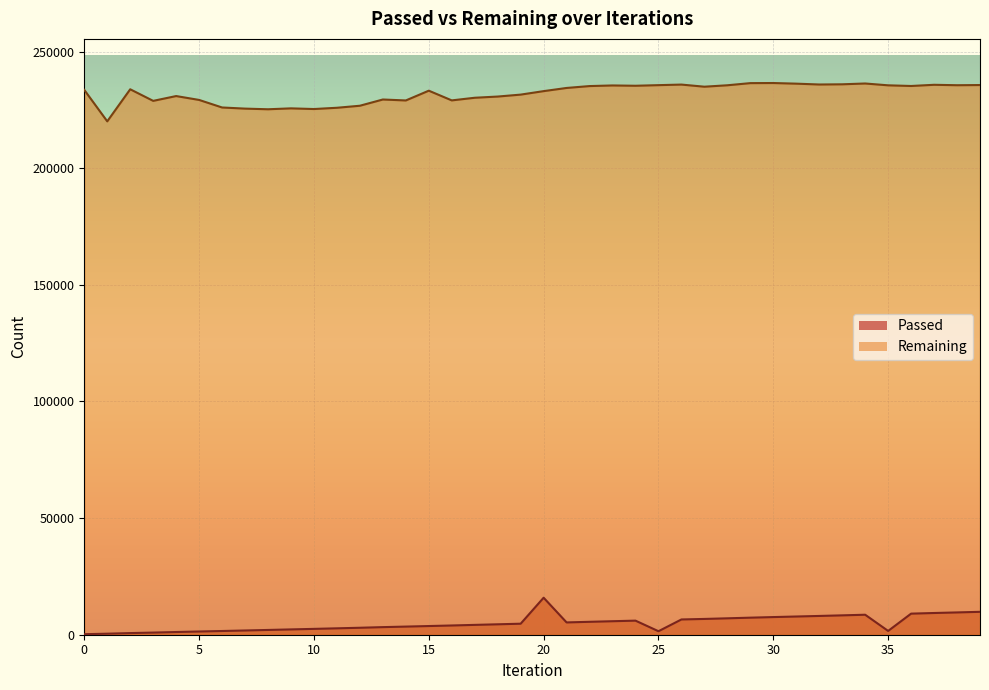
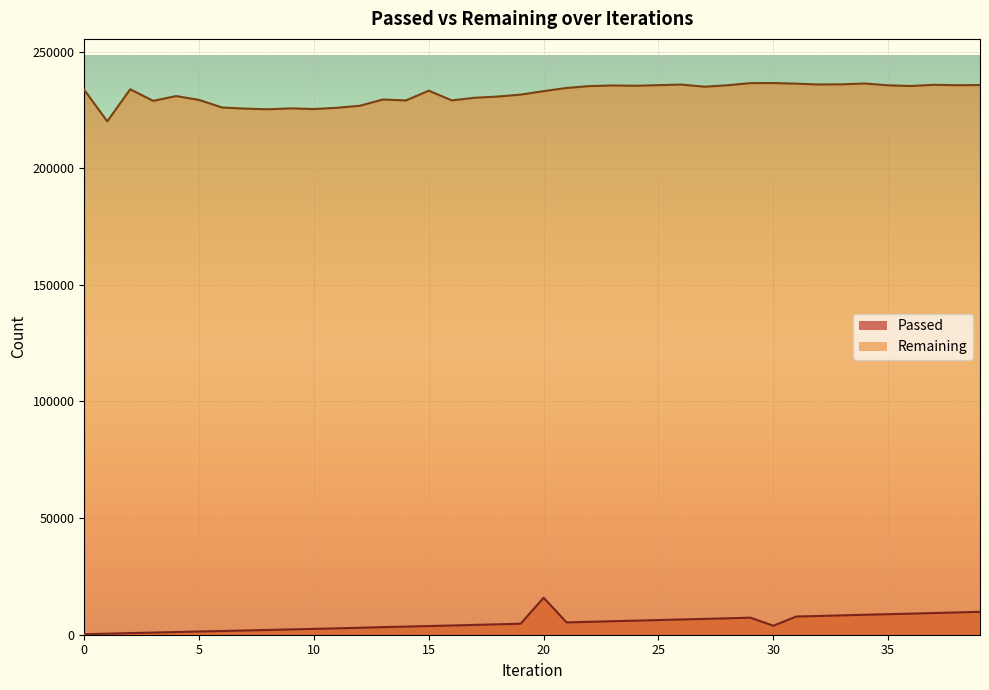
Passed, 25: 2000 -> 6000
Passed, 30: 8000 -> 4000
Passed, 35: 2000 -> 9000
